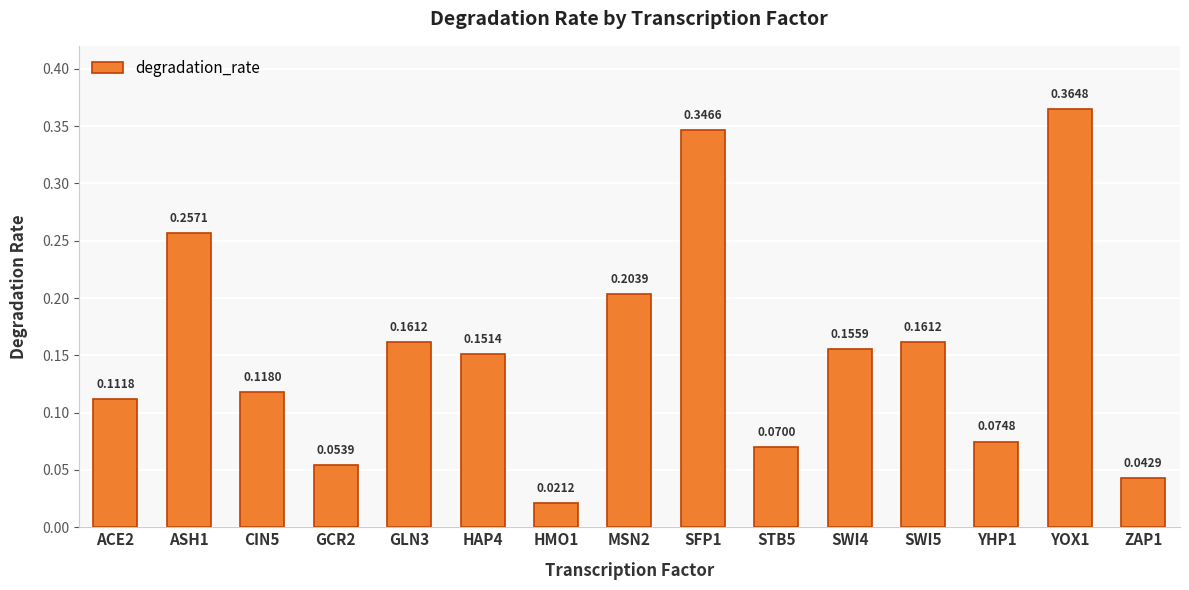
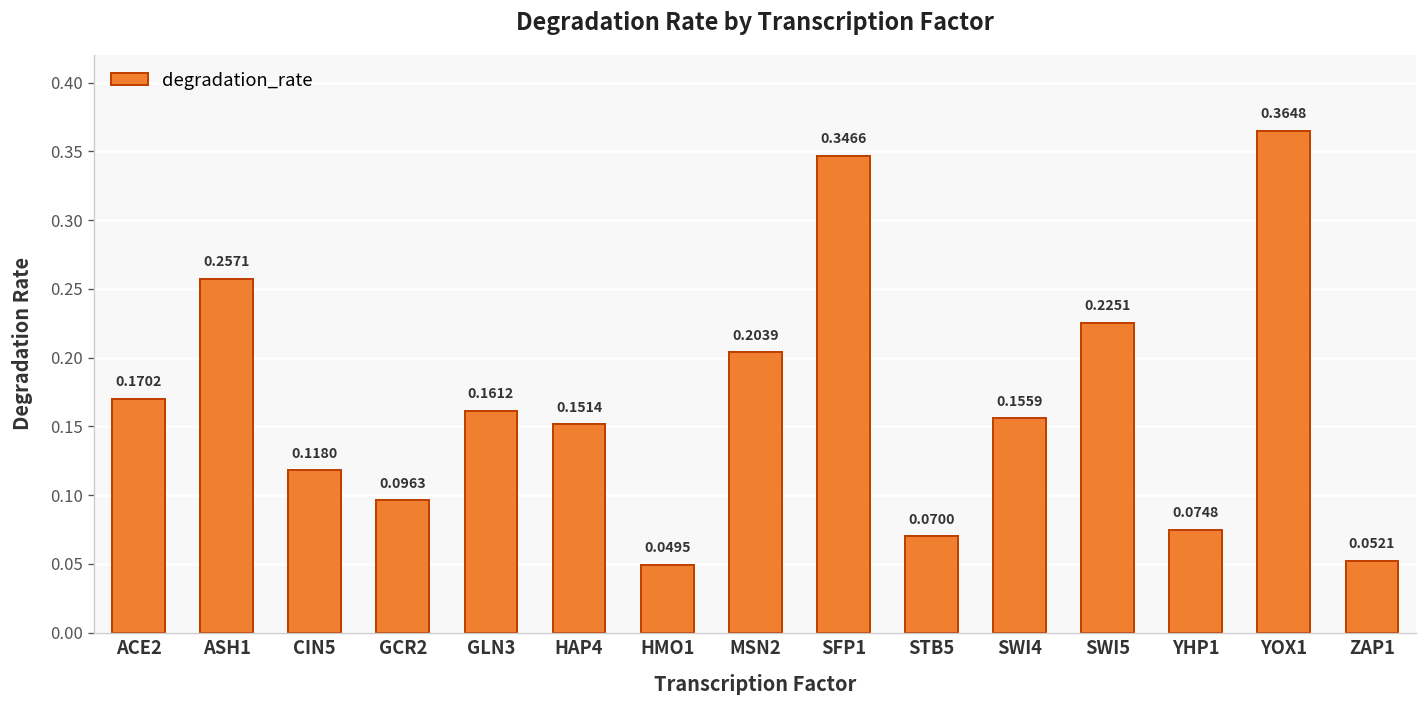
ACE2: 0.1118 -> 0.1702
GCR2: 0.0539 -> 0.0963
HMO1: 0.0212 -> 0.0495
SWI5: 0.1612 -> 0.2251
ZAP1: 0.0429 -> 0.0521
